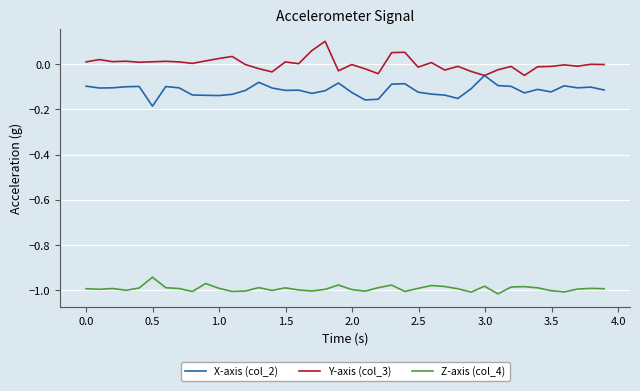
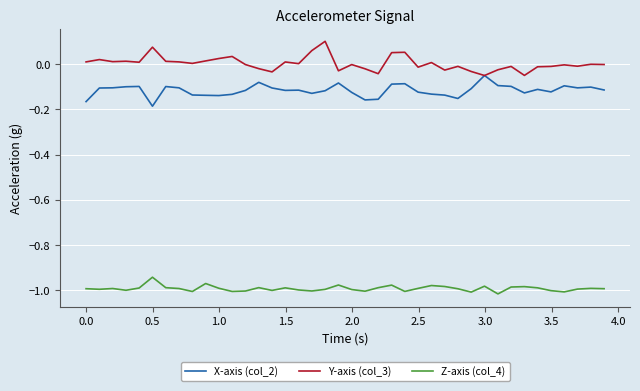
X-axis (col_2), 0.0: -0.10 -> -0.17
Y-axis (col_3), 0.5: 0.01 -> 0.08
